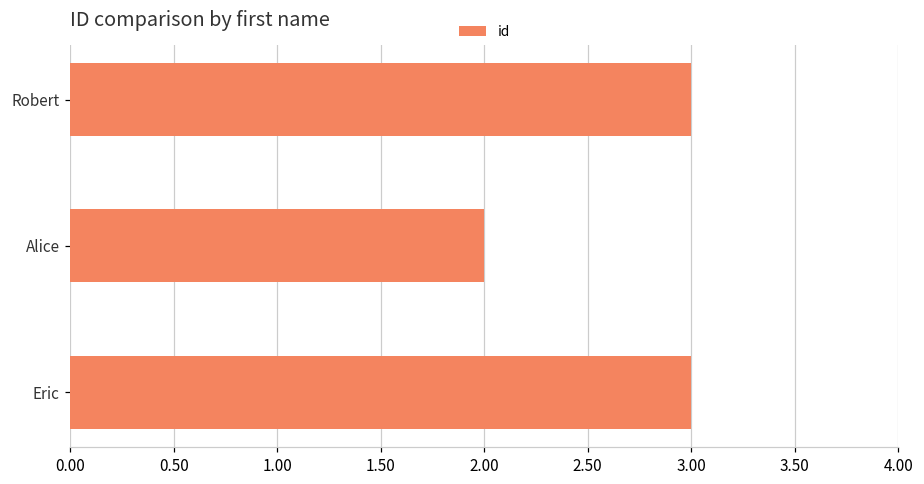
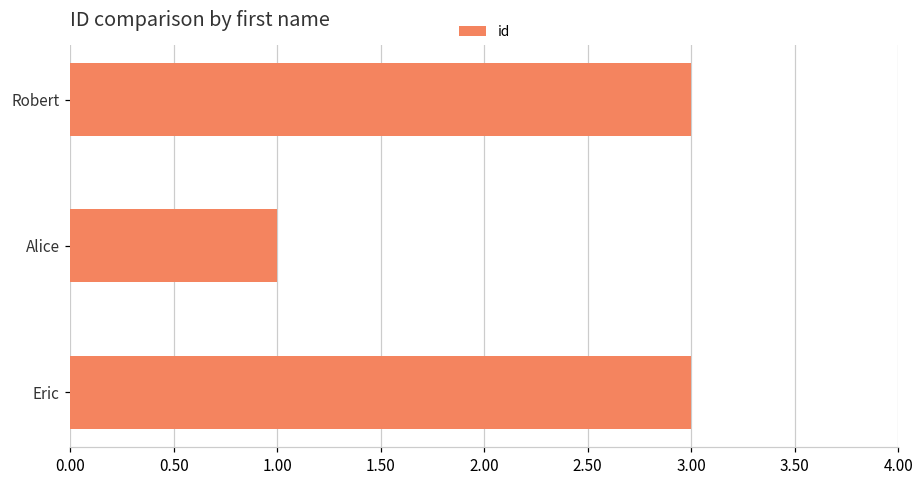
Alice: 2 -> 1
